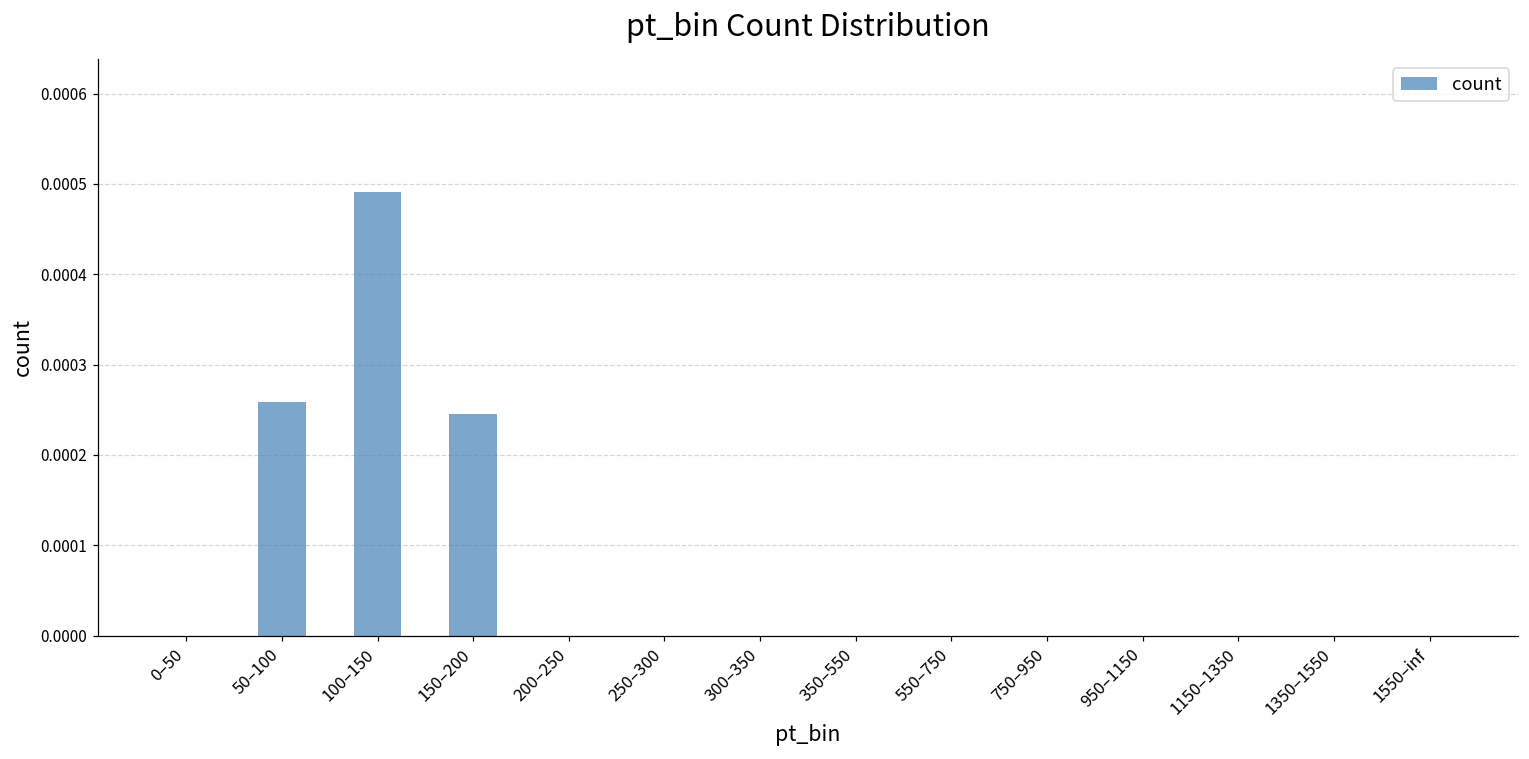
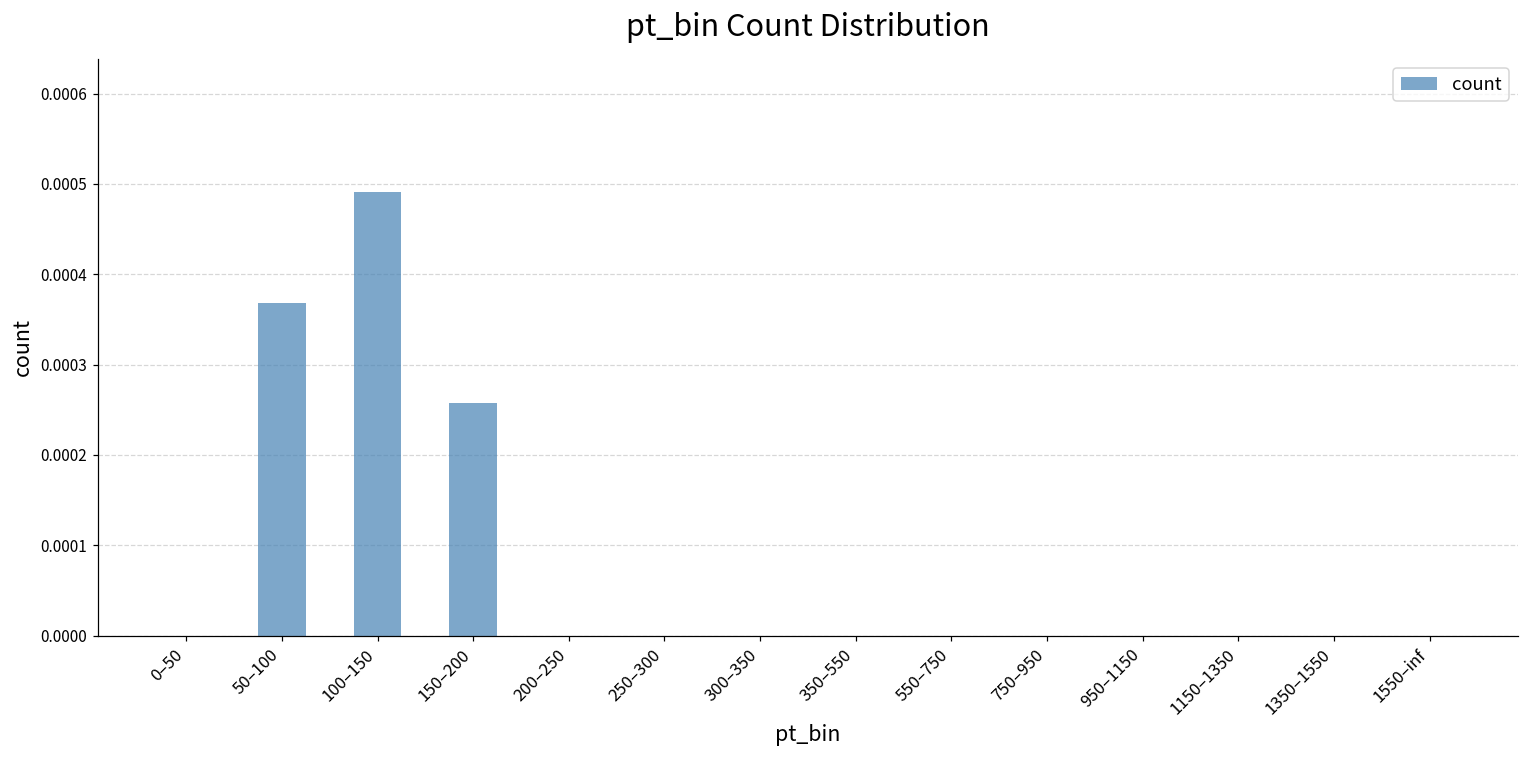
50–100: 0.00026 -> 0.00037
150–200: 0.00025 -> 0.00026
